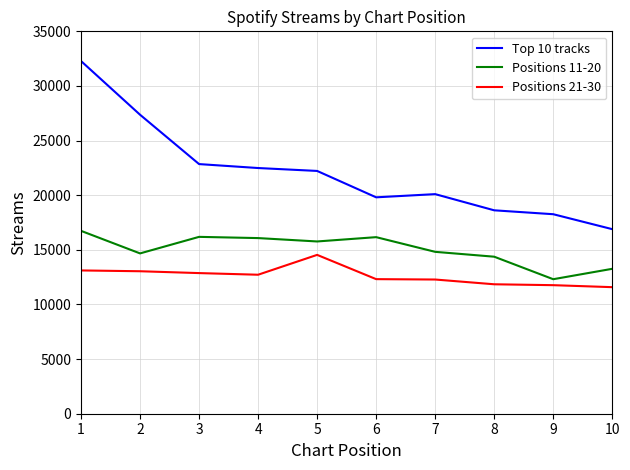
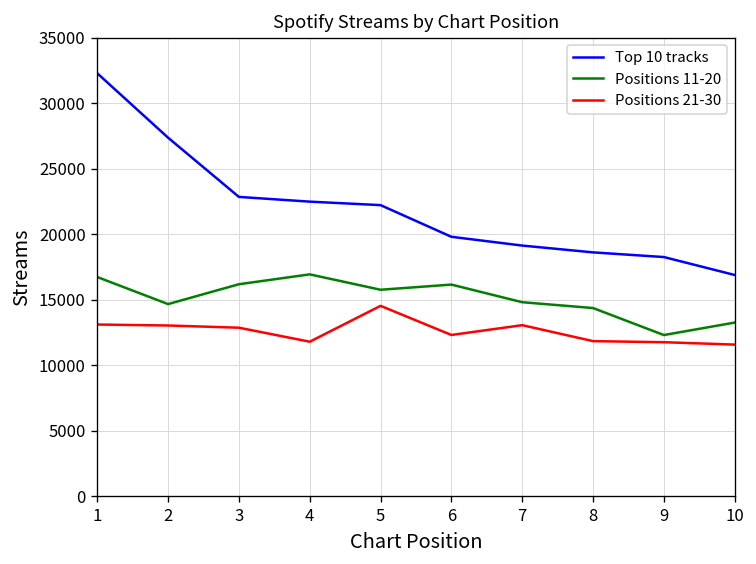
Positions 11-20, 4: 16100 -> 16900
Positions 21-30, 4: 12700 -> 11800
Top 10 tracks, 7: 20100 -> 19100
Positions 21-30, 7: 12300 -> 13100
